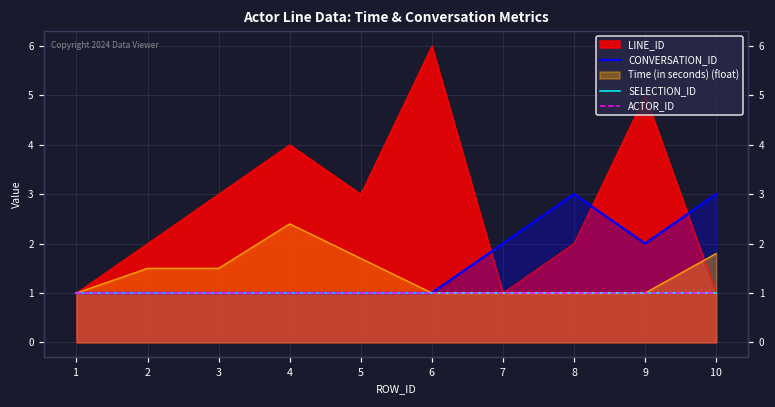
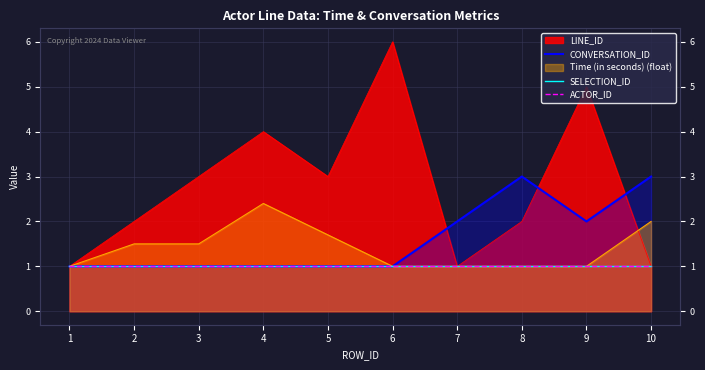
Time (in seconds) (float), 10: 1.8 -> 2.0
